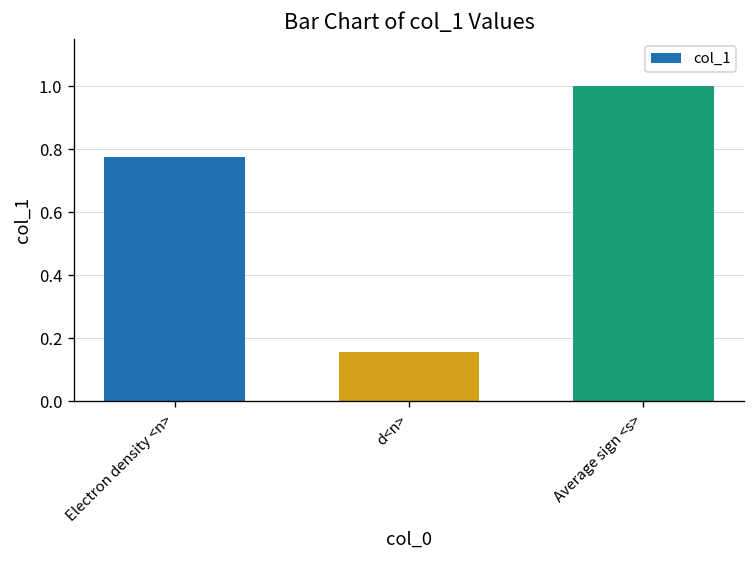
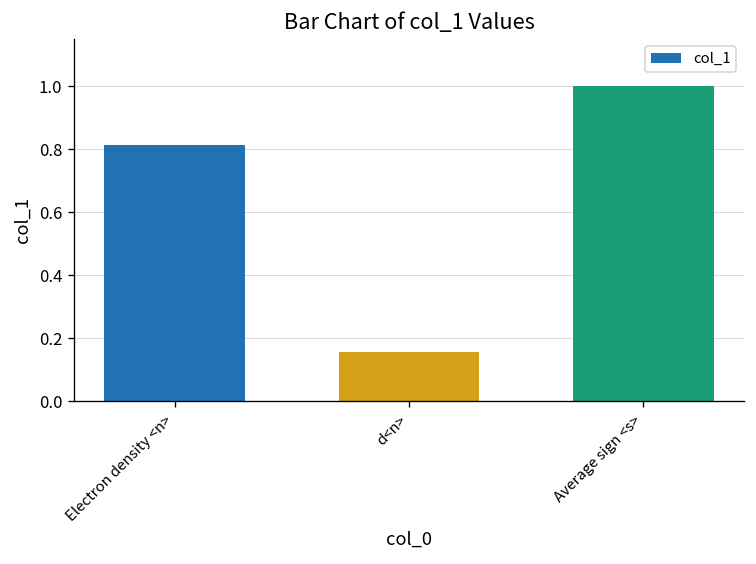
Electron density <n>: 0.78 -> 0.81
